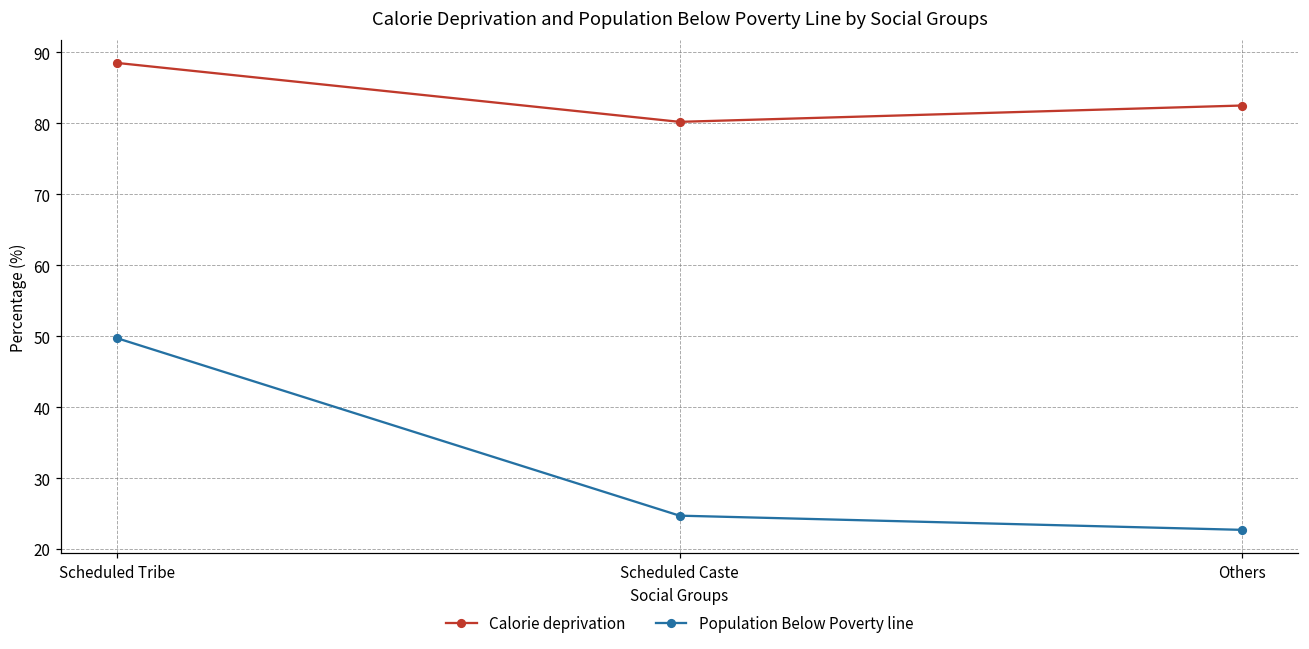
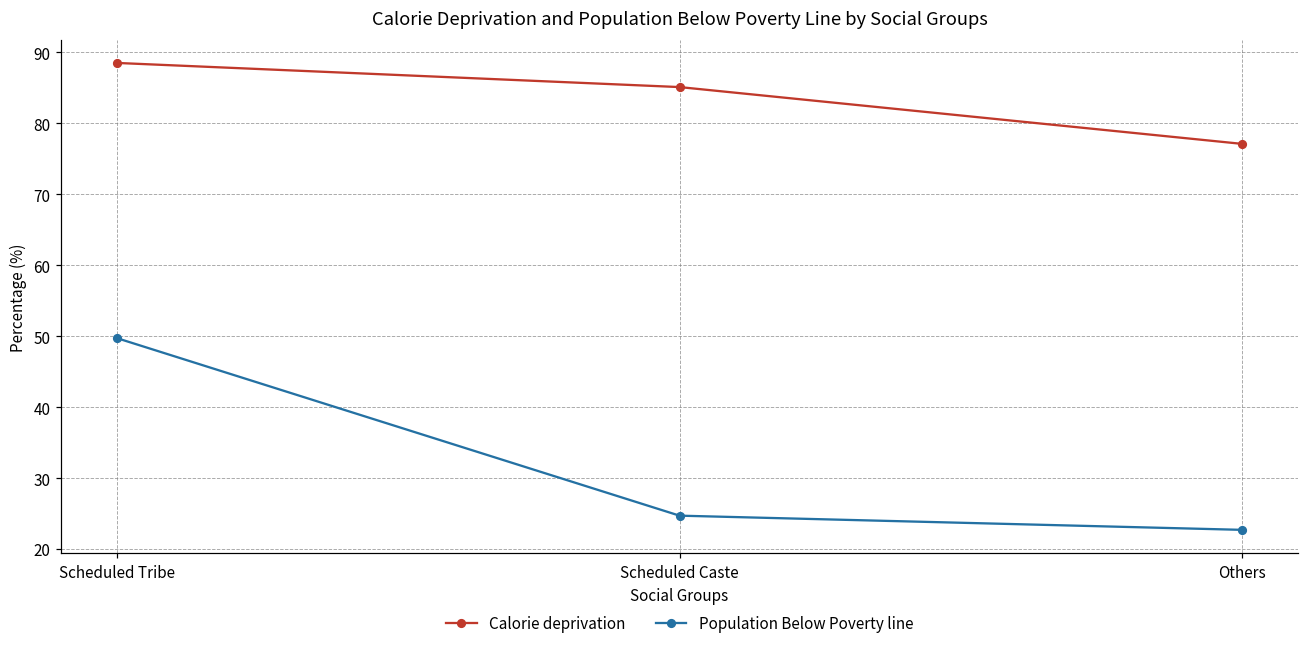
Calorie deprivation, Scheduled Caste: 80 -> 85
Calorie deprivation, Others: 83 -> 77
